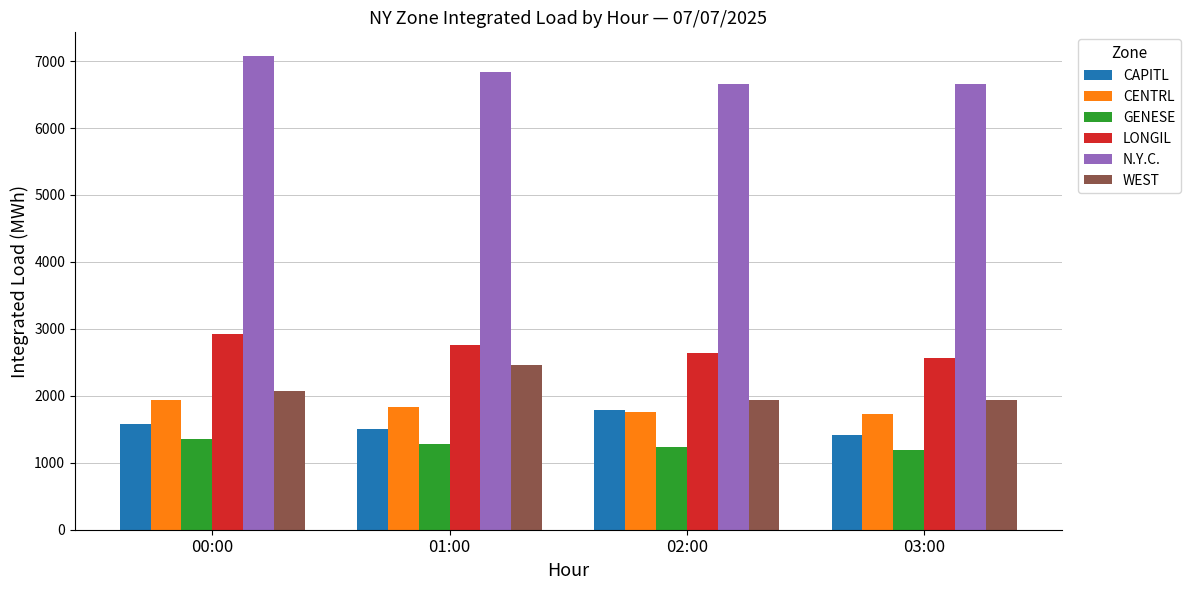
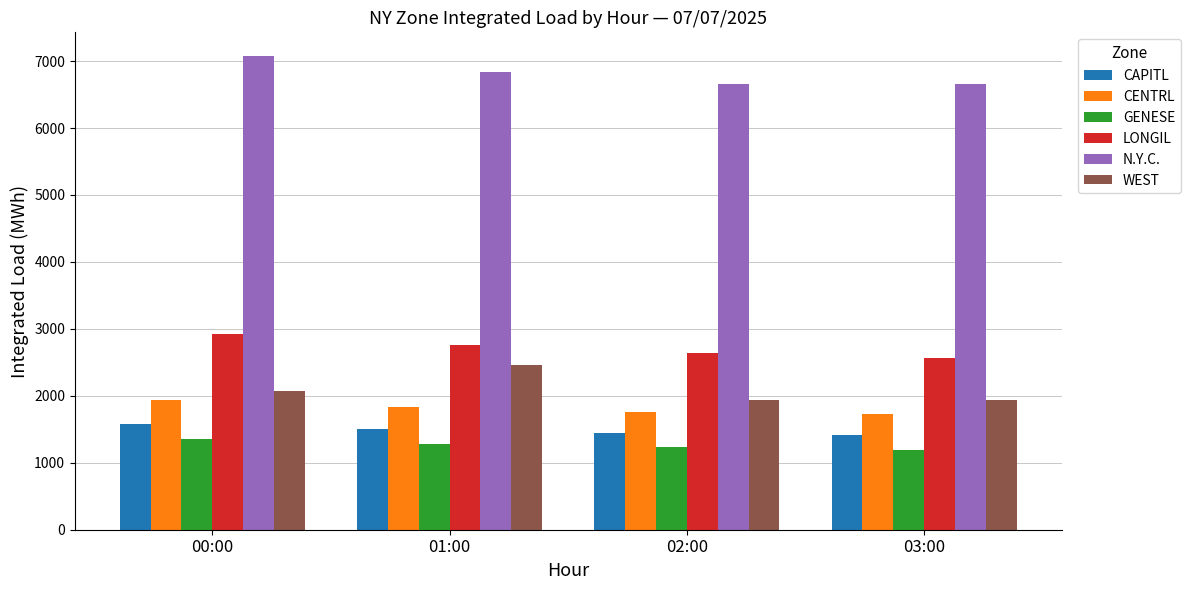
CAPITL, 02:00: 1800 -> 1400
